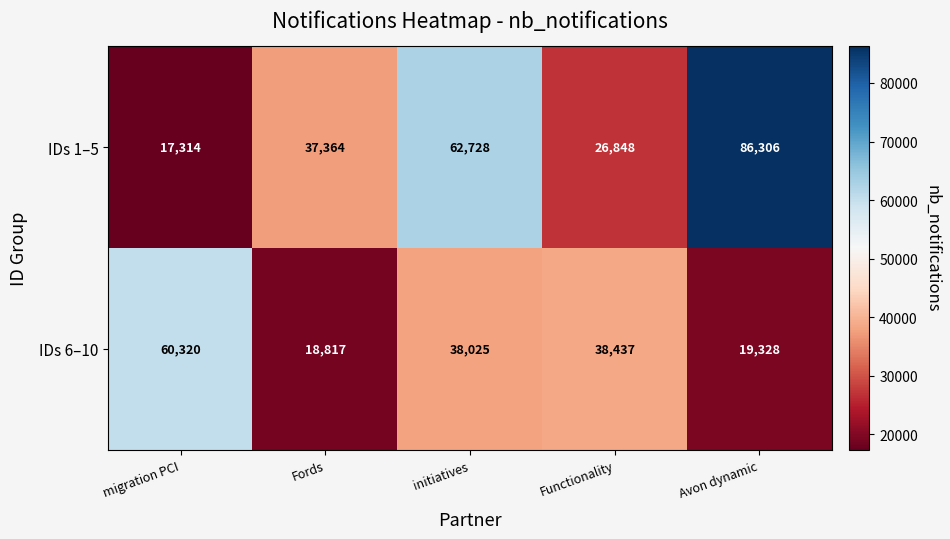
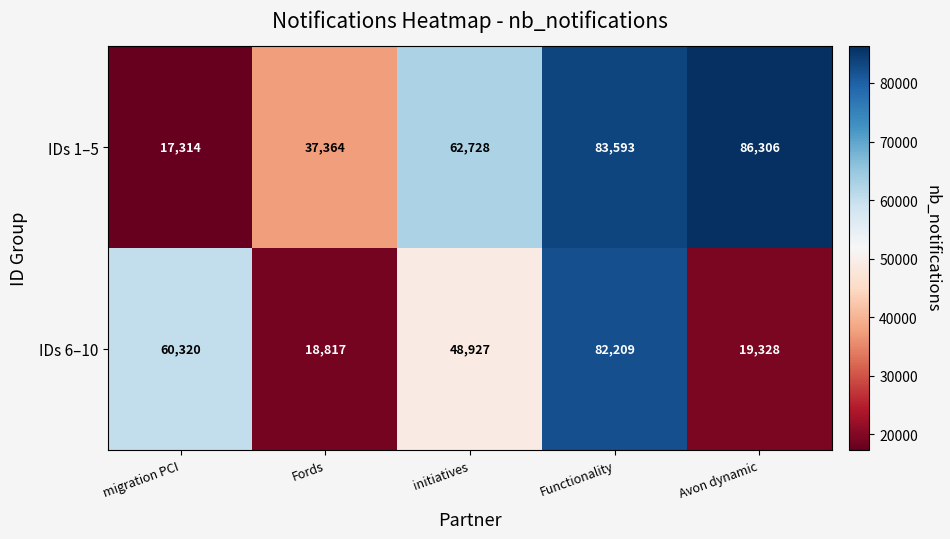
IDs 1–5, Functionality: 26,848 -> 83,593
IDs 6–10, initiatives: 38,025 -> 48,927
IDs 6–10, Functionality: 38,437 -> 82,209
